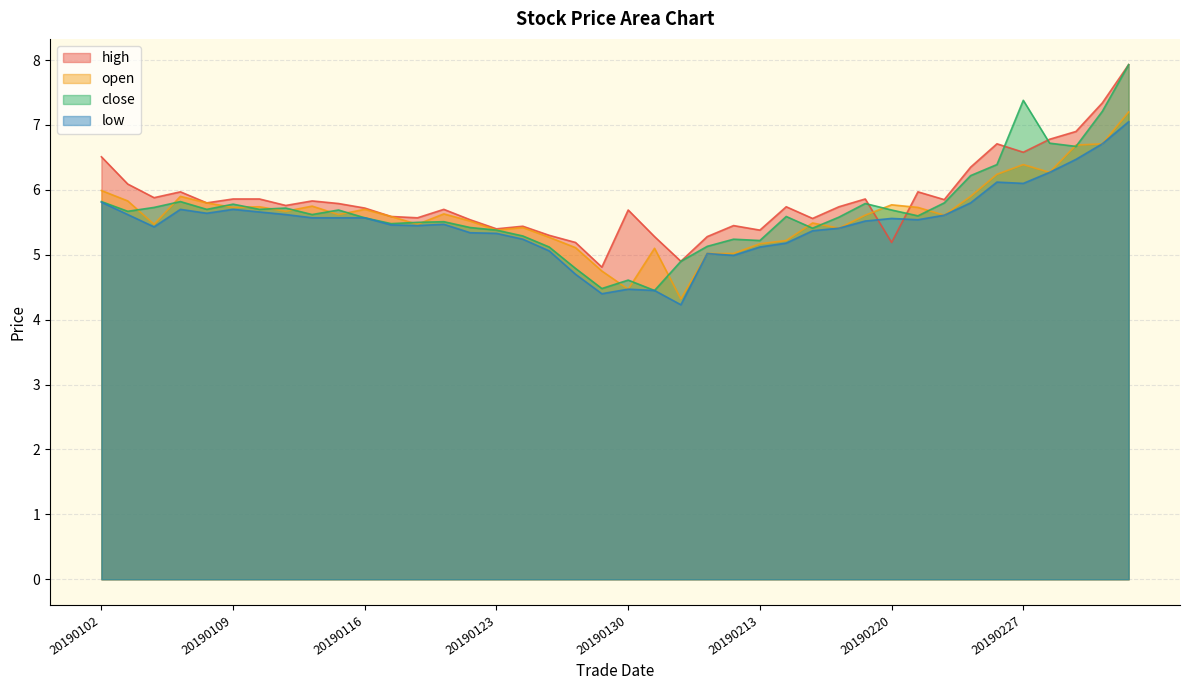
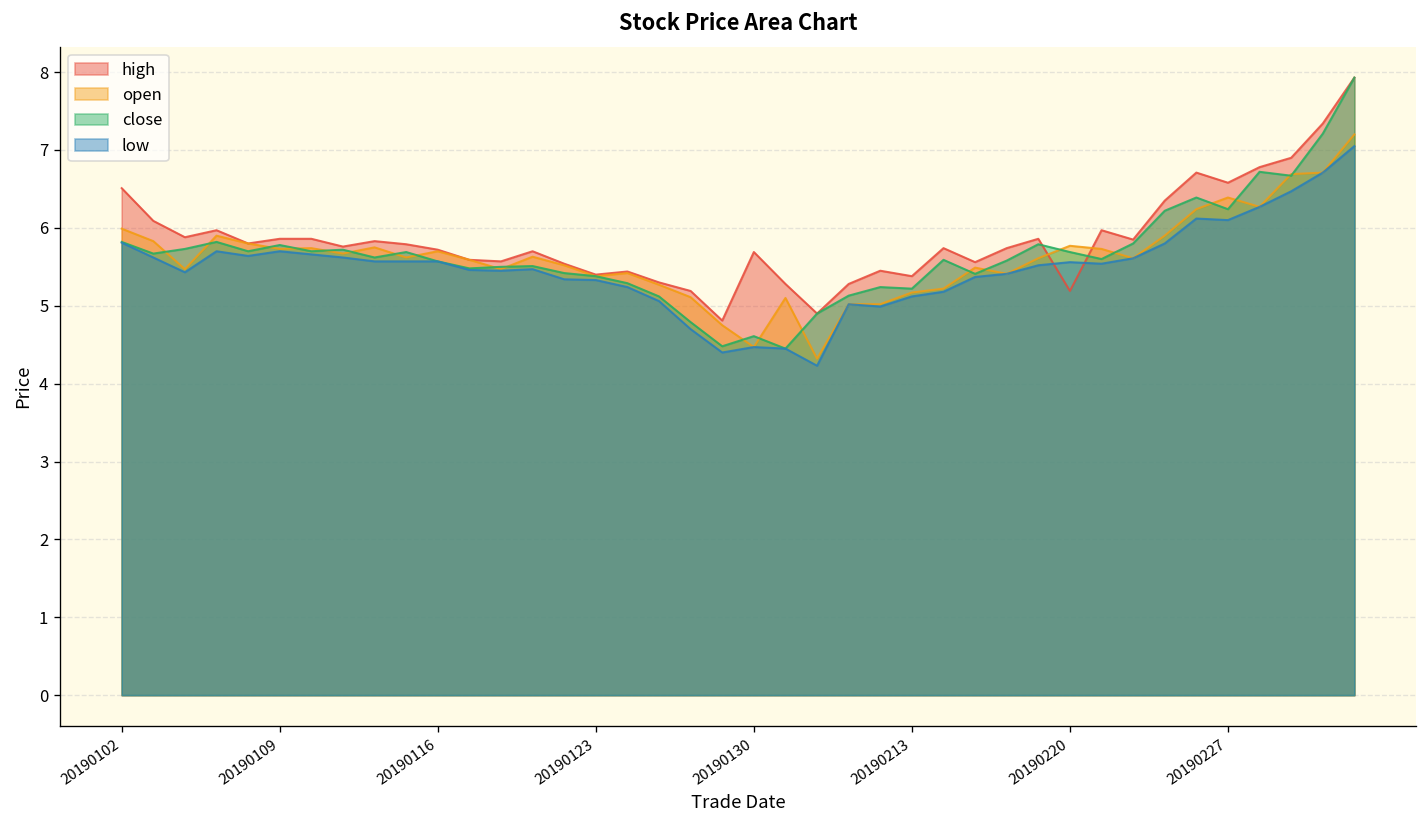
close, 20190227: 7.4 -> 6.2
